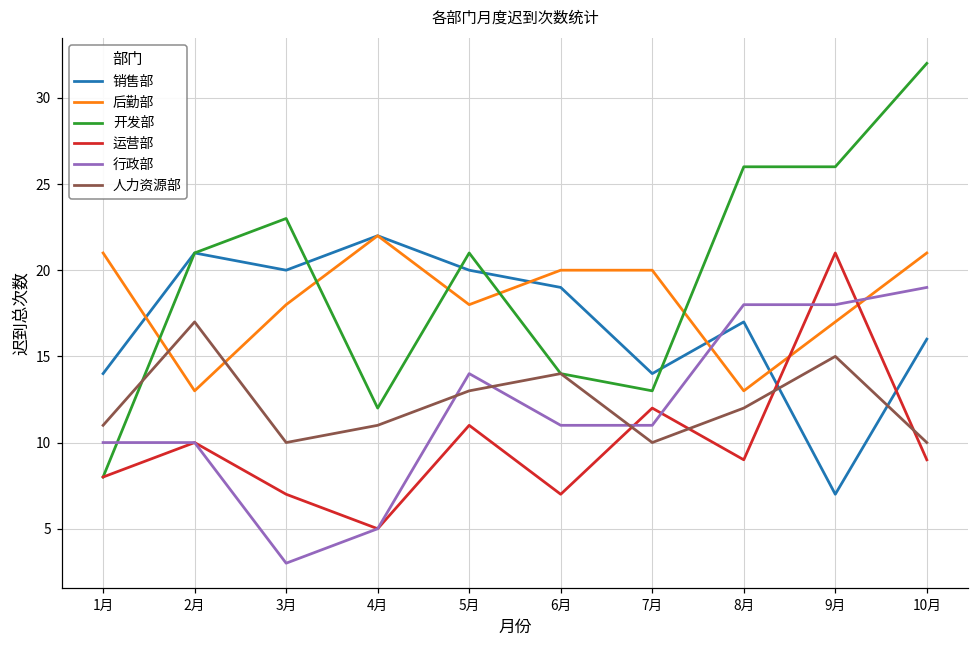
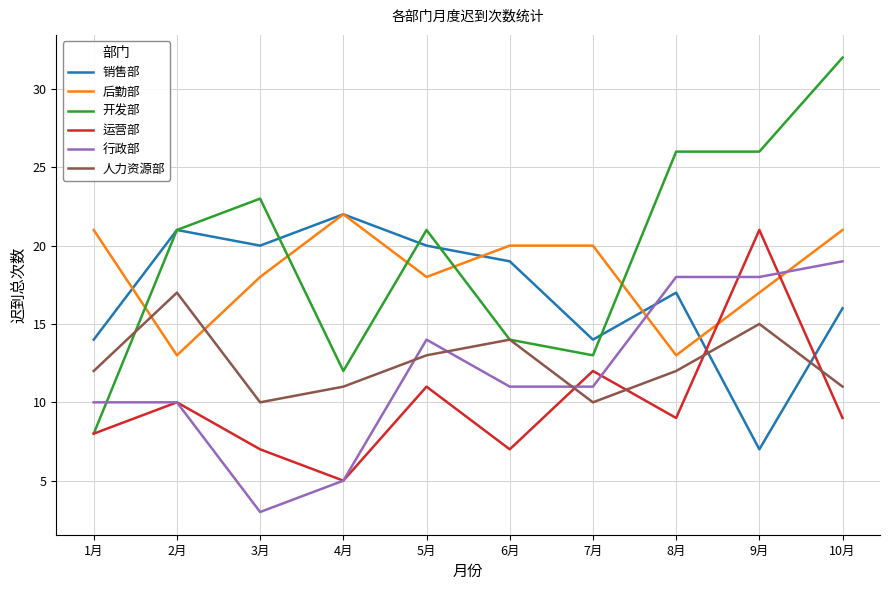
人力资源部, 1月: 11 -> 12
人力资源部, 10月: 10 -> 11
